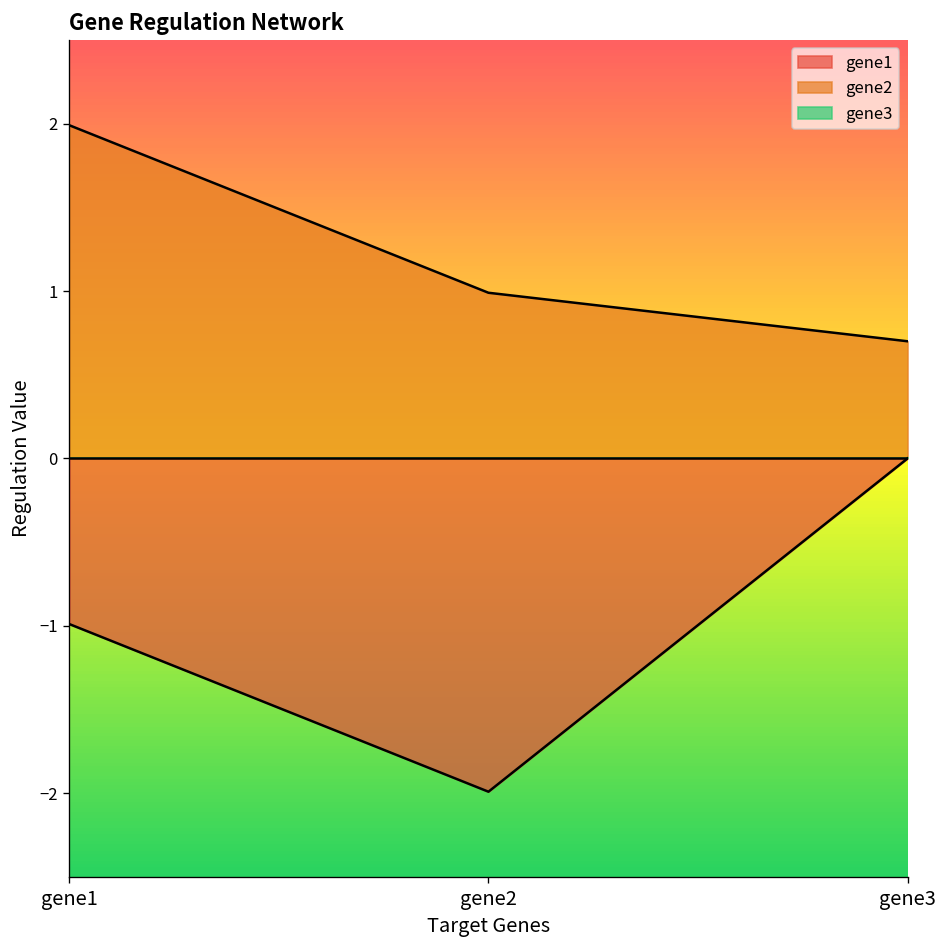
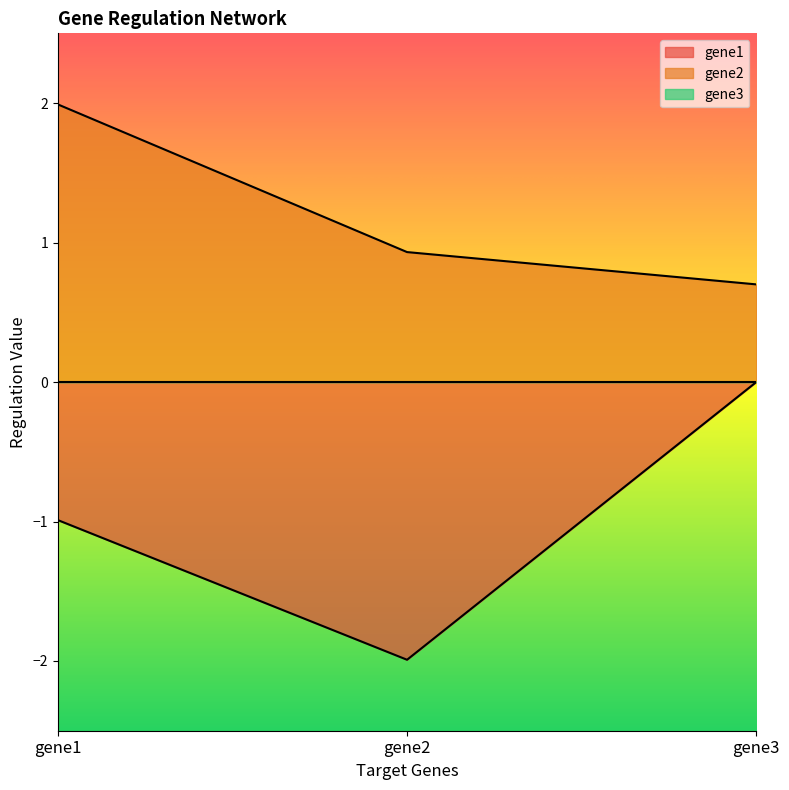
gene2, gene2: 0.99 -> 0.93
